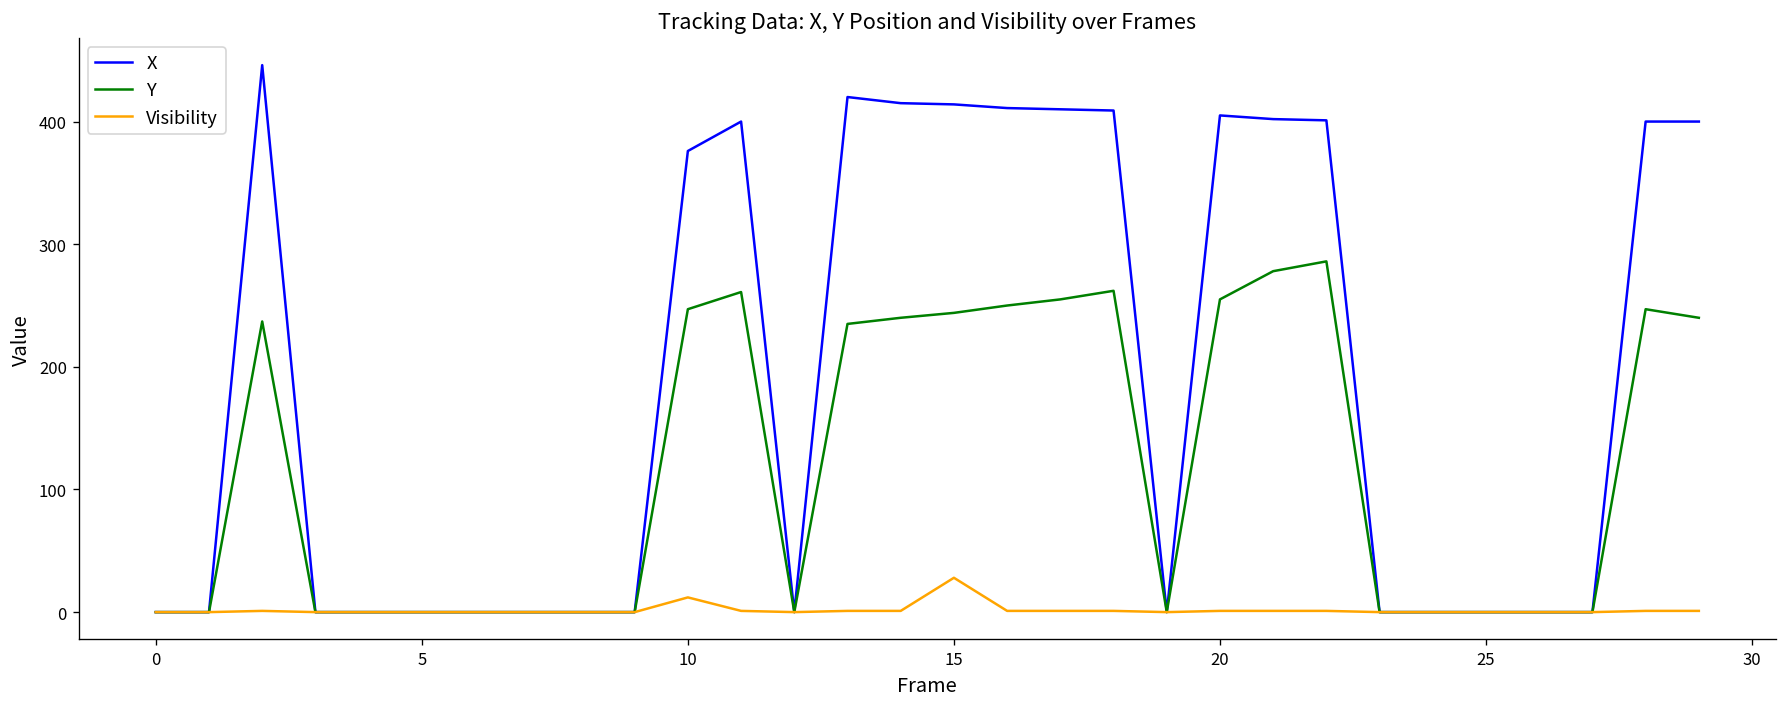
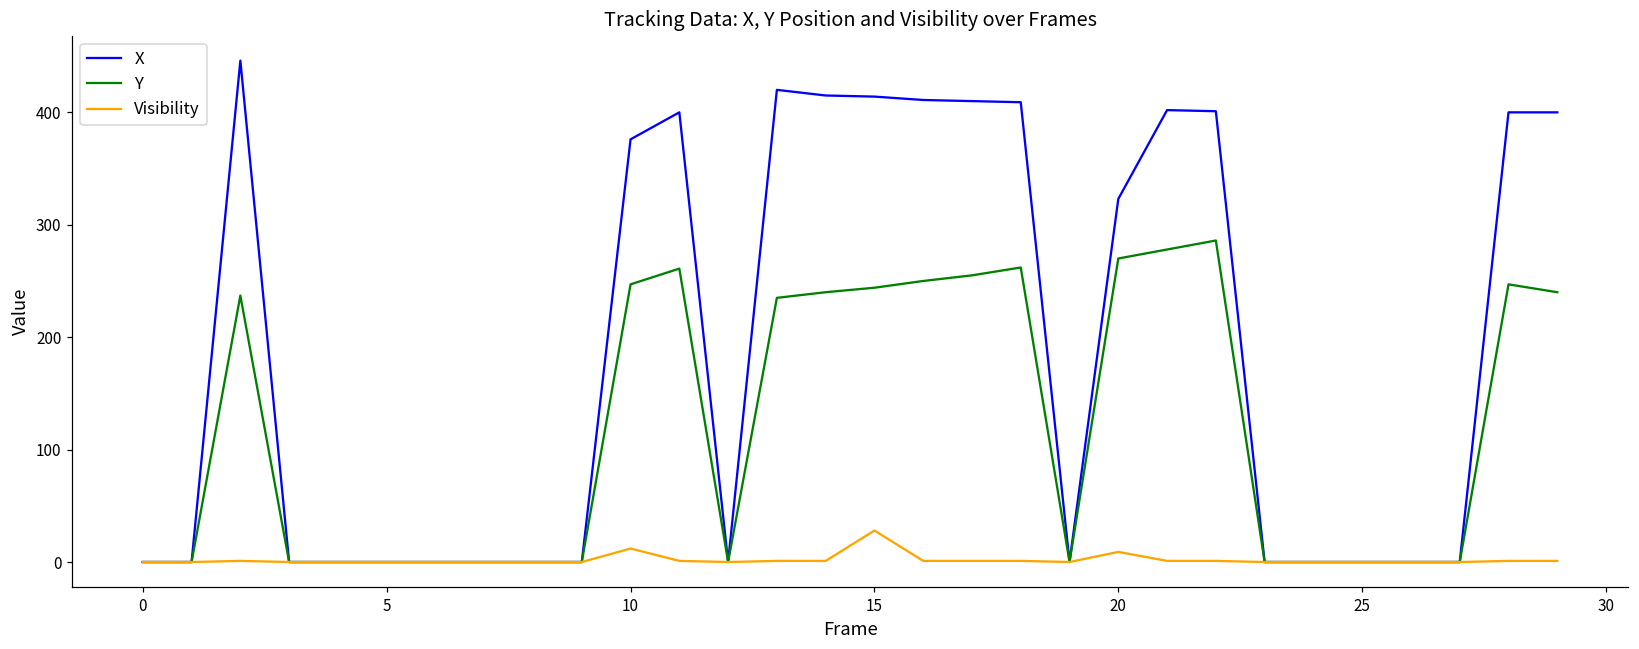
X, 20: 405 -> 323
Y, 20: 255 -> 270
Visibility, 20: 1 -> 9
